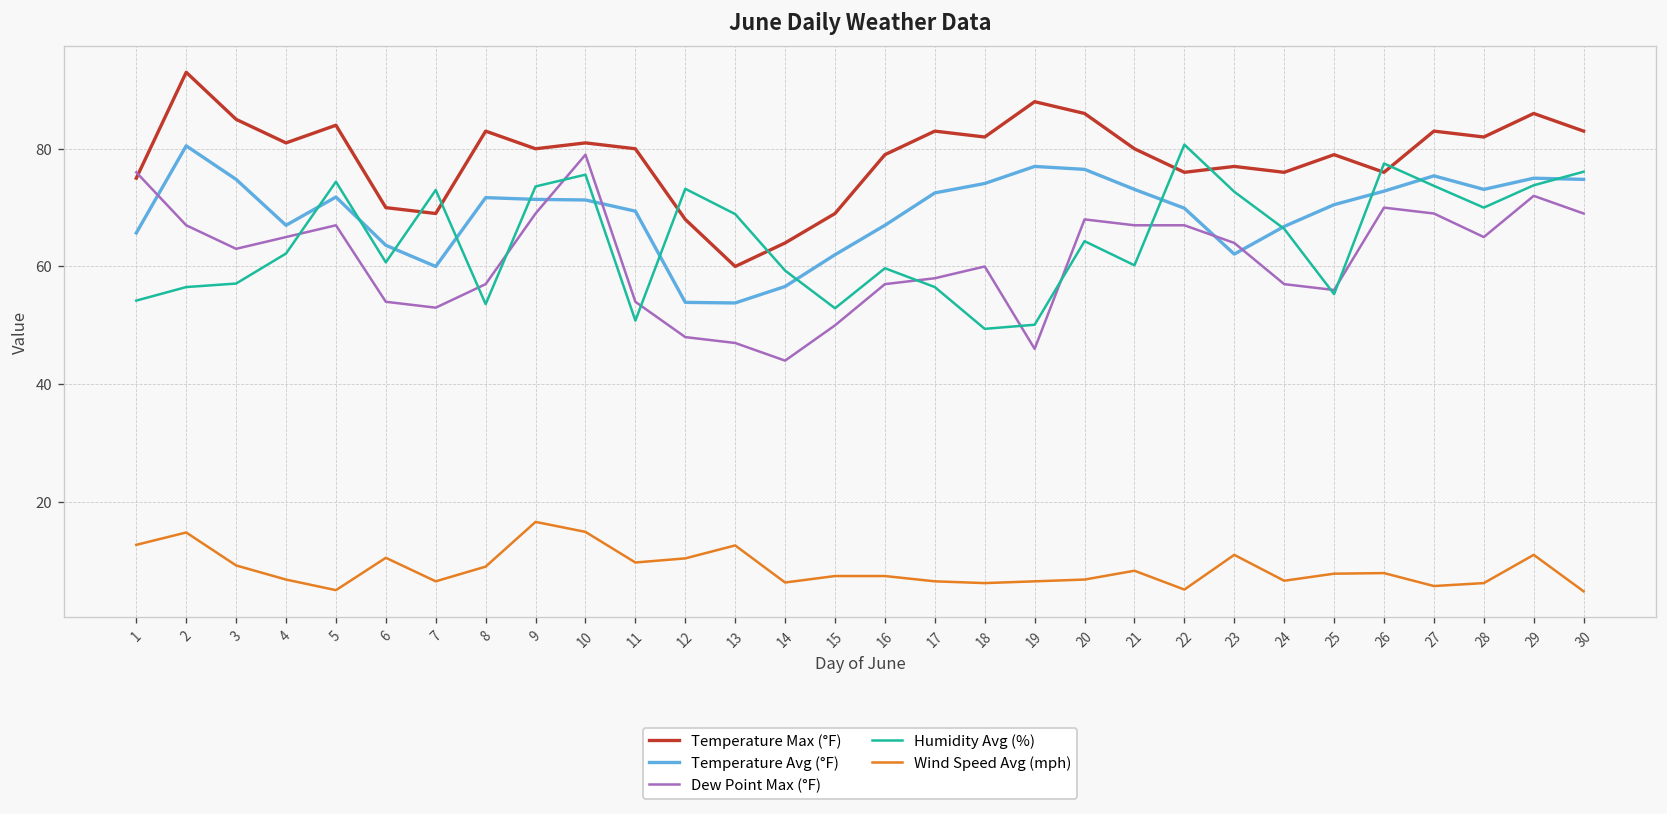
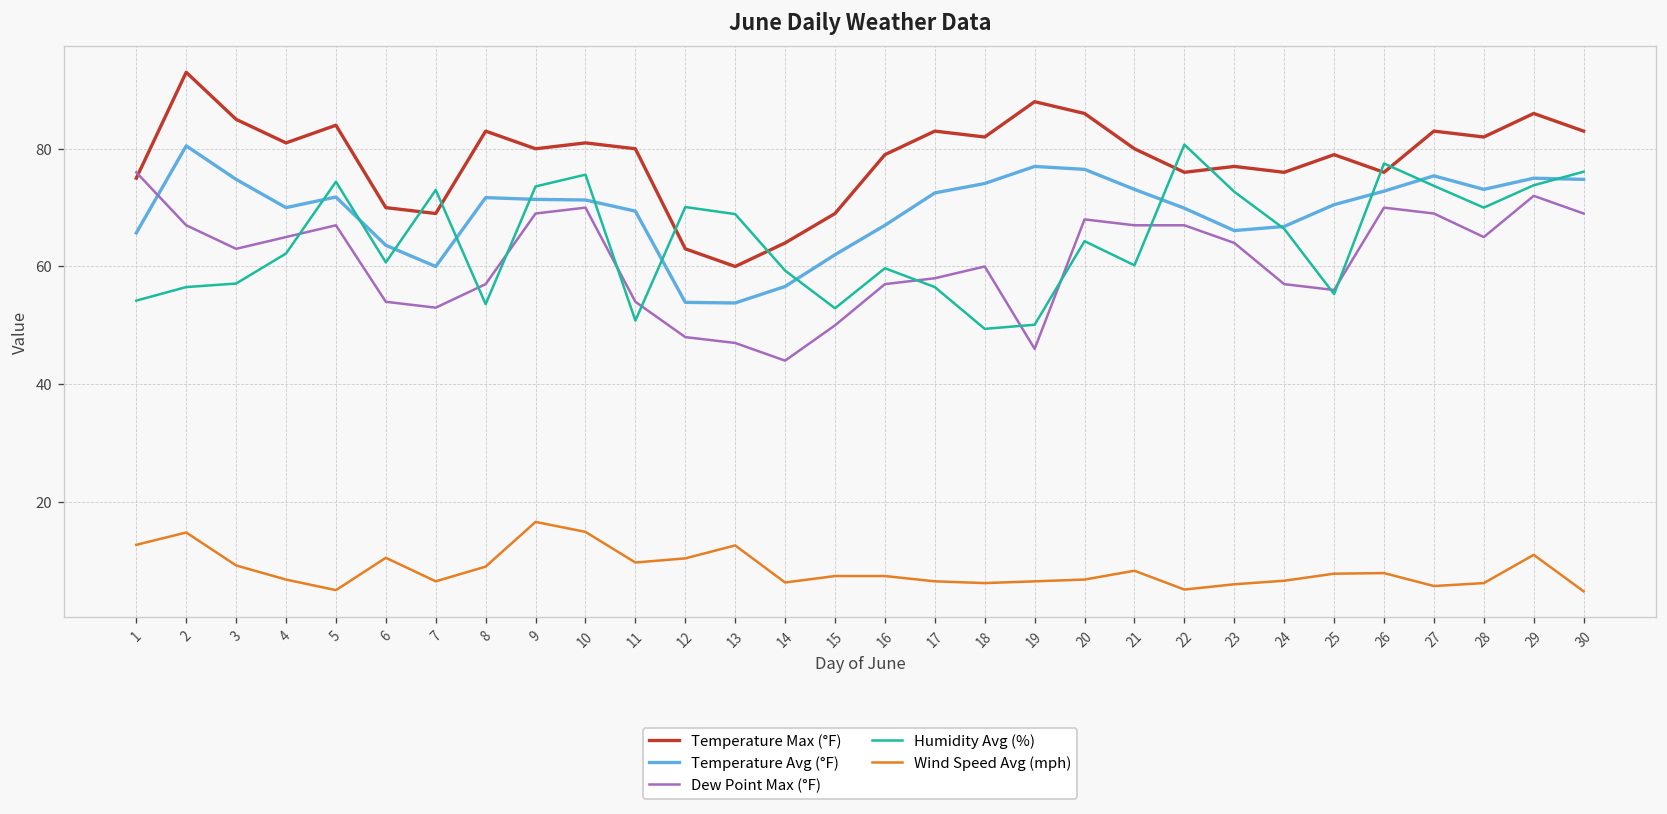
Temperature Avg (°F), 4: 67 -> 70
Dew Point Max (°F), 10: 79 -> 70
Temperature Max (°F), 12: 68 -> 63
Humidity Avg (%), 12: 73 -> 70
Temperature Avg (°F), 23: 62 -> 66
Wind Speed Avg (mph), 23: 11 -> 6
